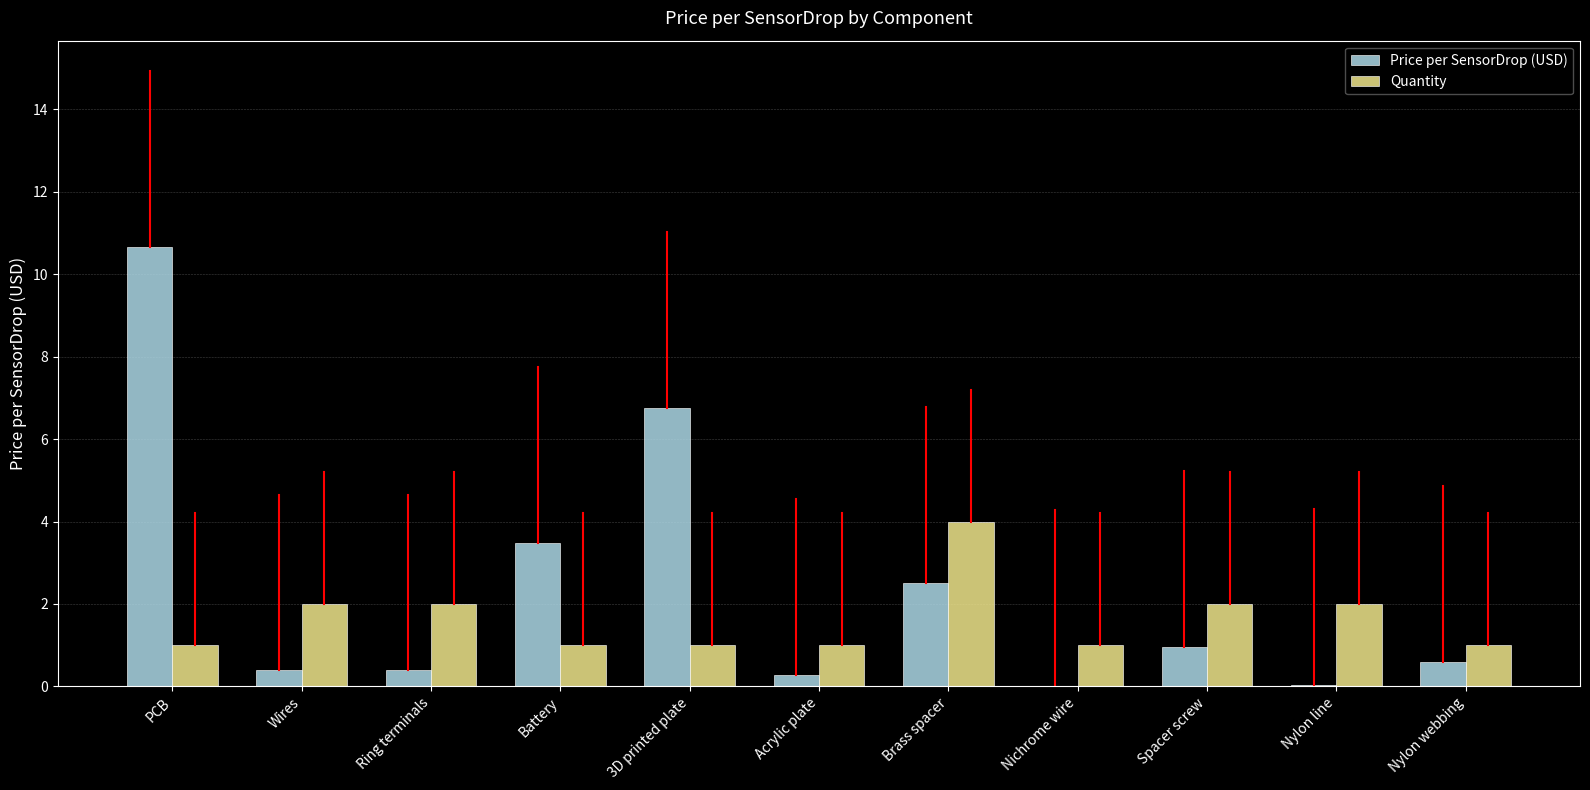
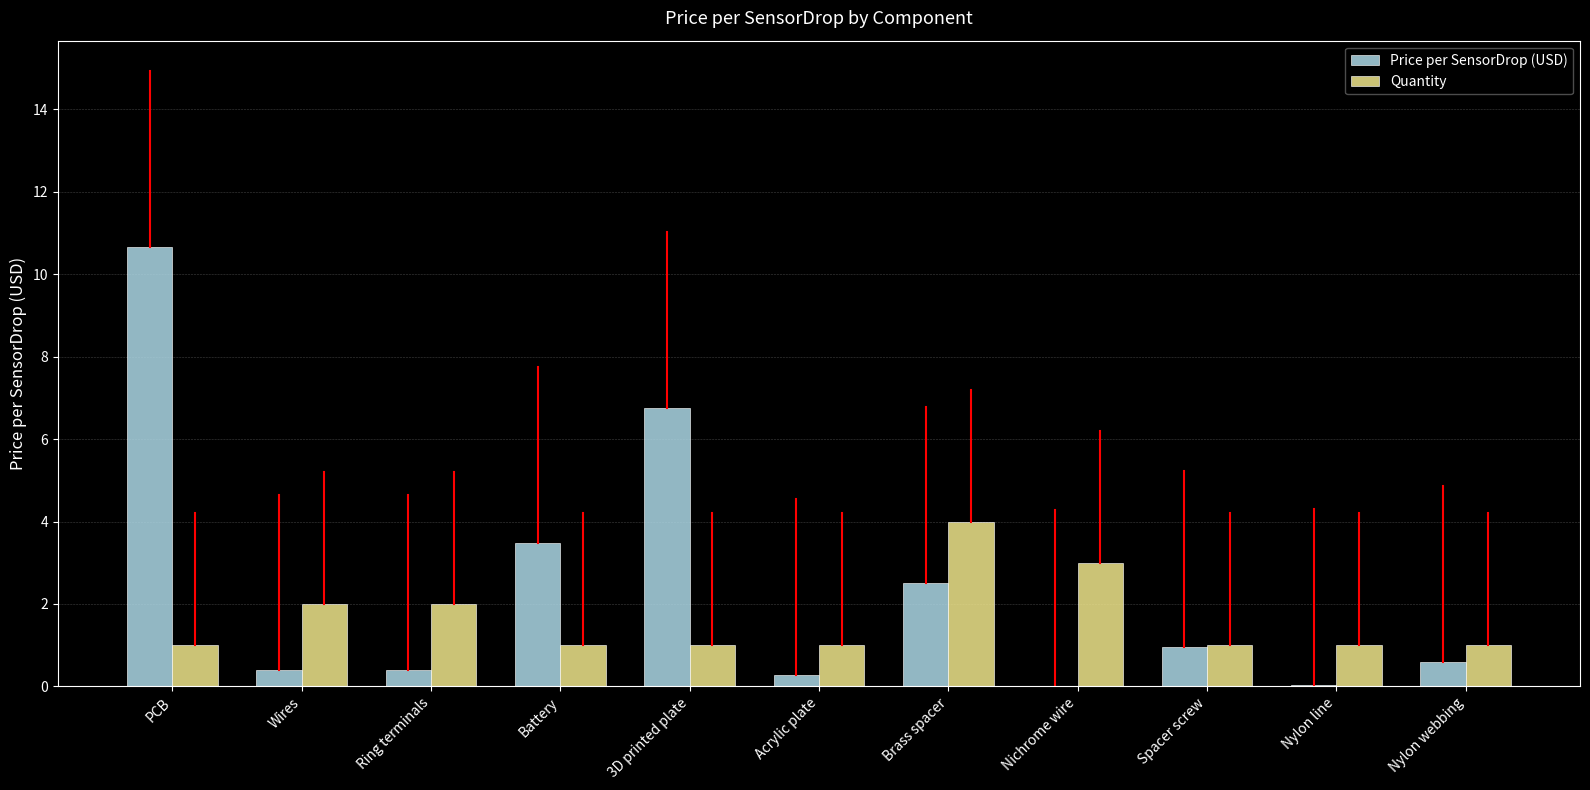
Quantity, Nichrome wire: 1 -> 3
Quantity, Spacer screw: 2 -> 1
Quantity, Nylon line: 2 -> 1
